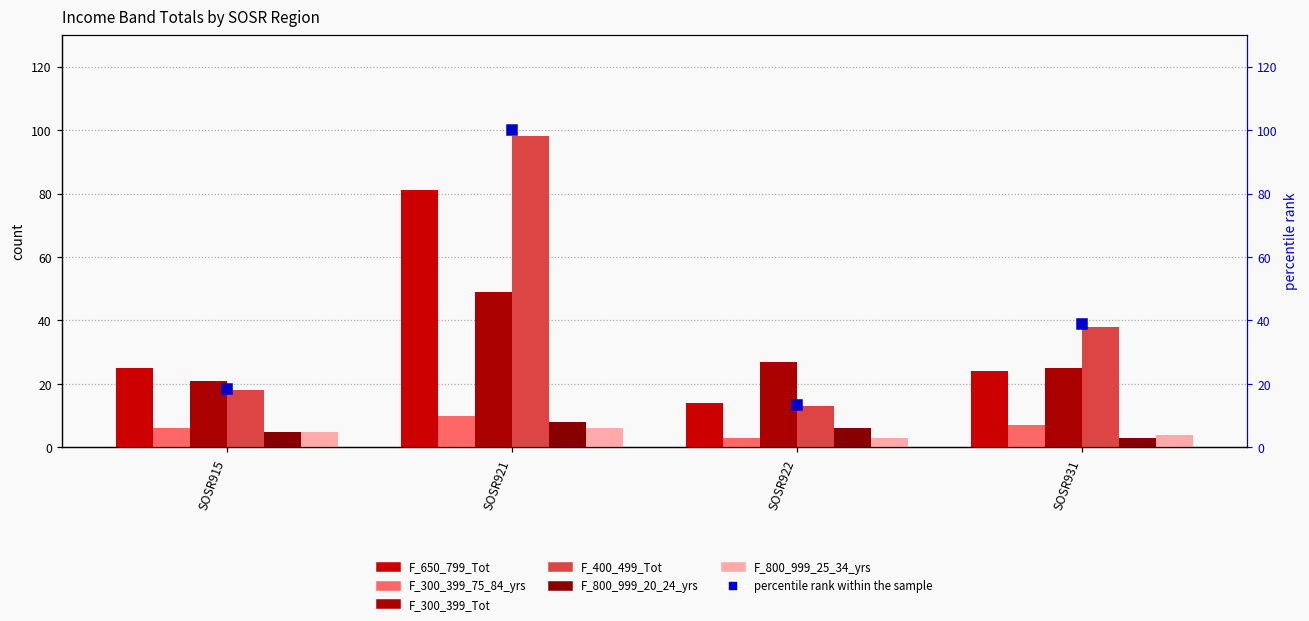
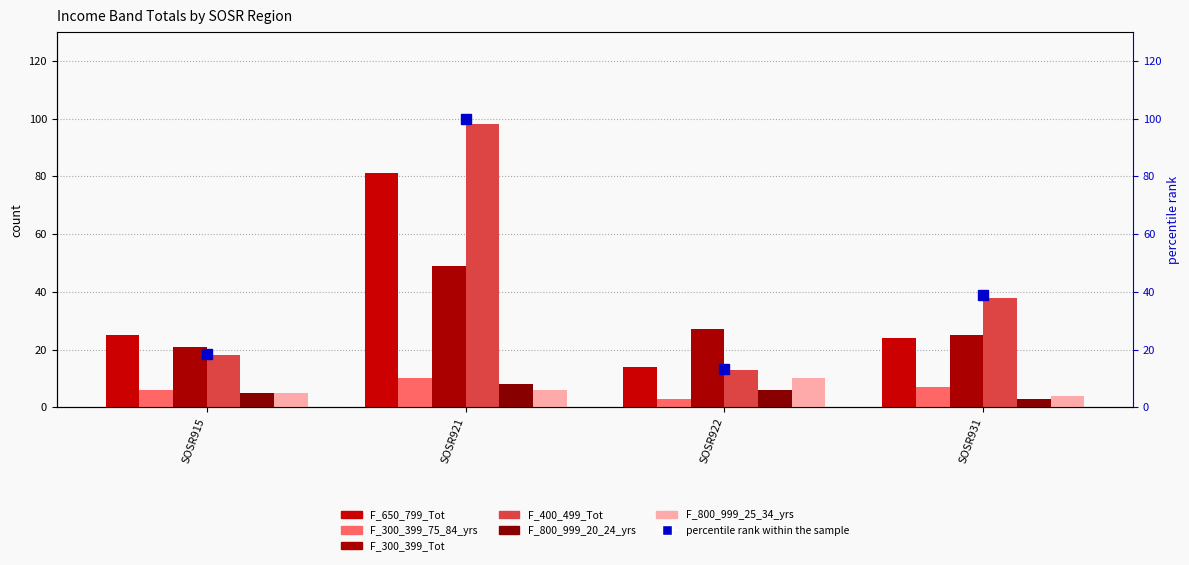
F_800_999_25_34_yrs, SOSR922: 3 -> 10
